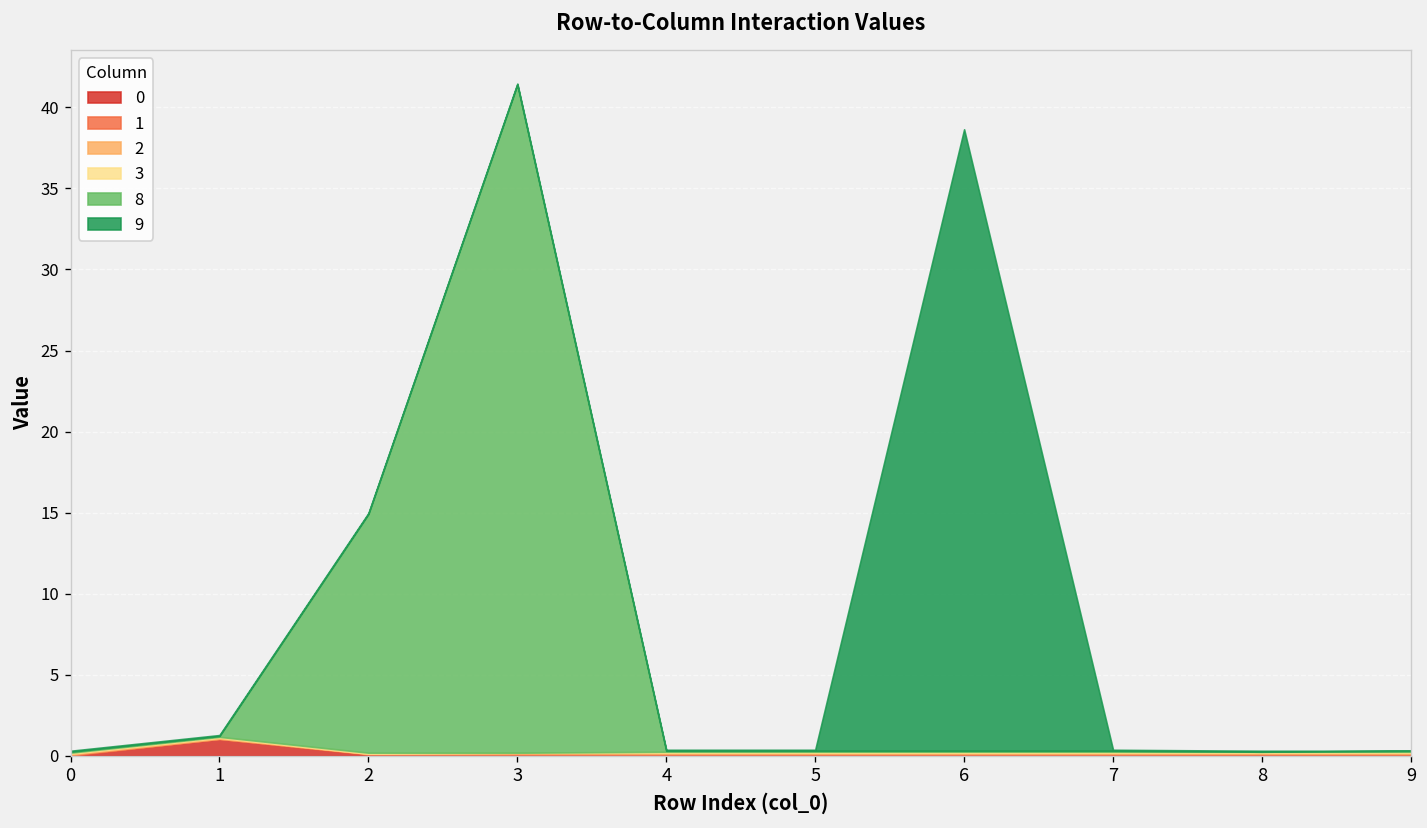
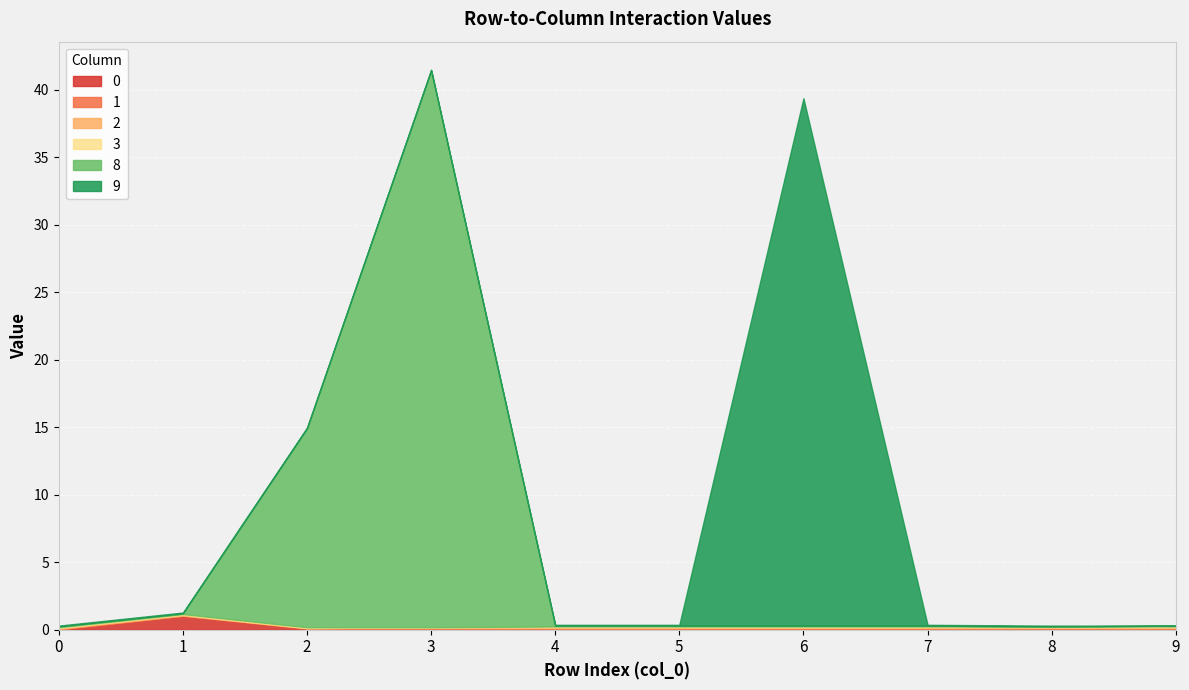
9, 6: 38.4 -> 39.1
